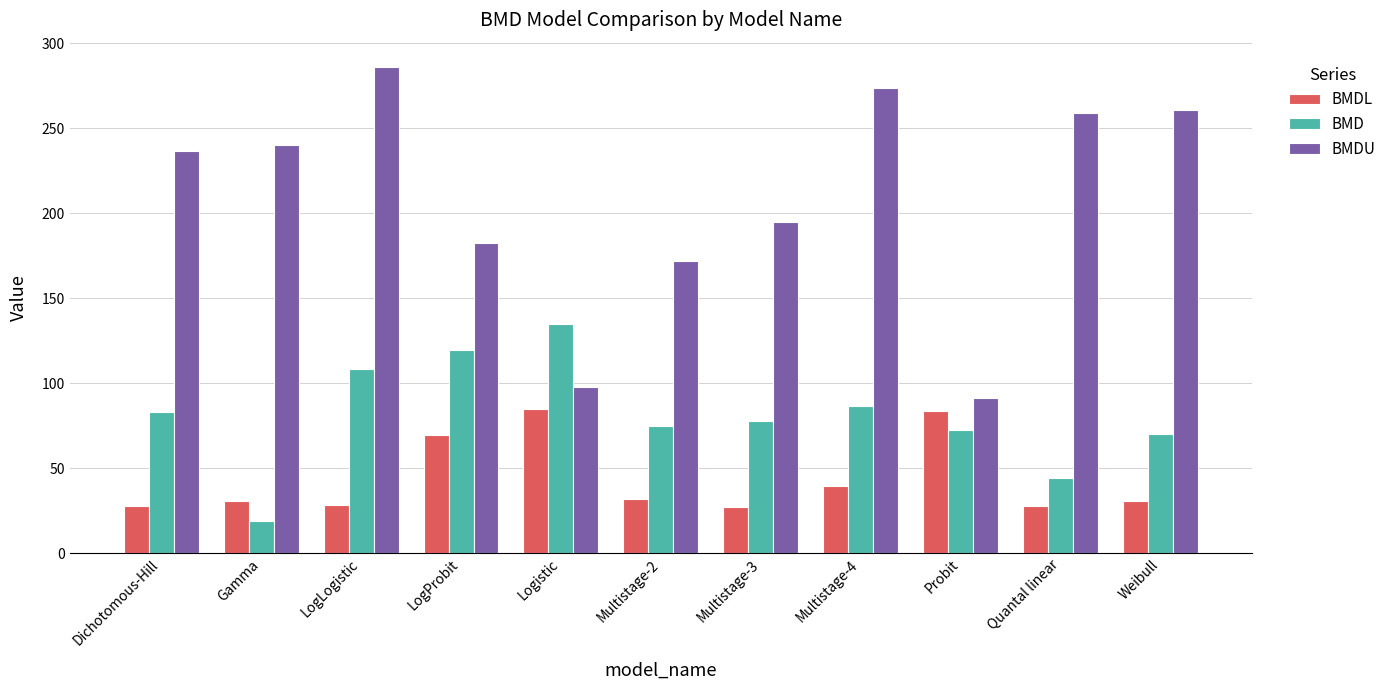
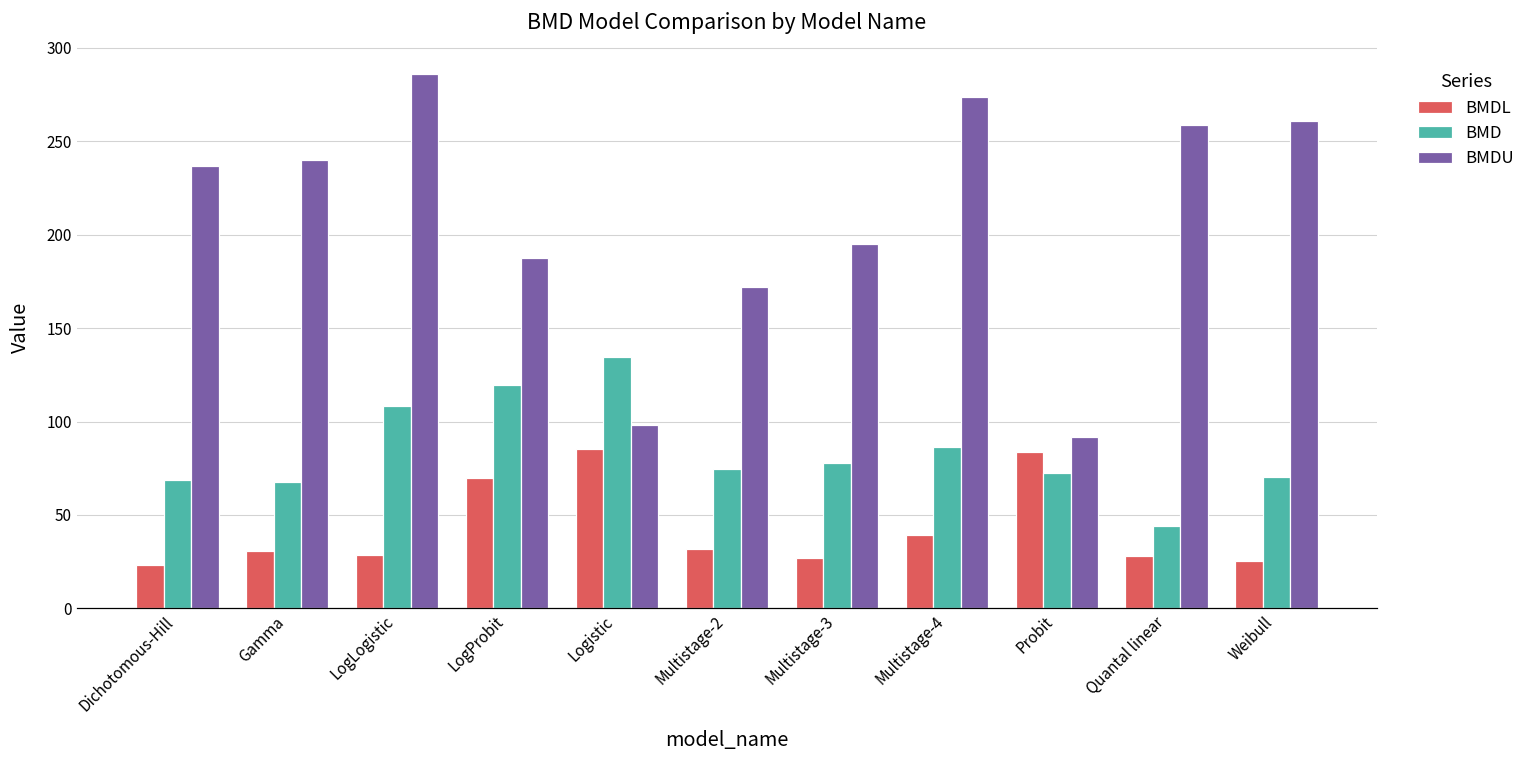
BMDL, Dichotomous-Hill: 28 -> 23
BMD, Dichotomous-Hill: 83 -> 69
BMD, Gamma: 19 -> 68
BMDU, LogProbit: 183 -> 188
BMDL, Weibull: 31 -> 26
